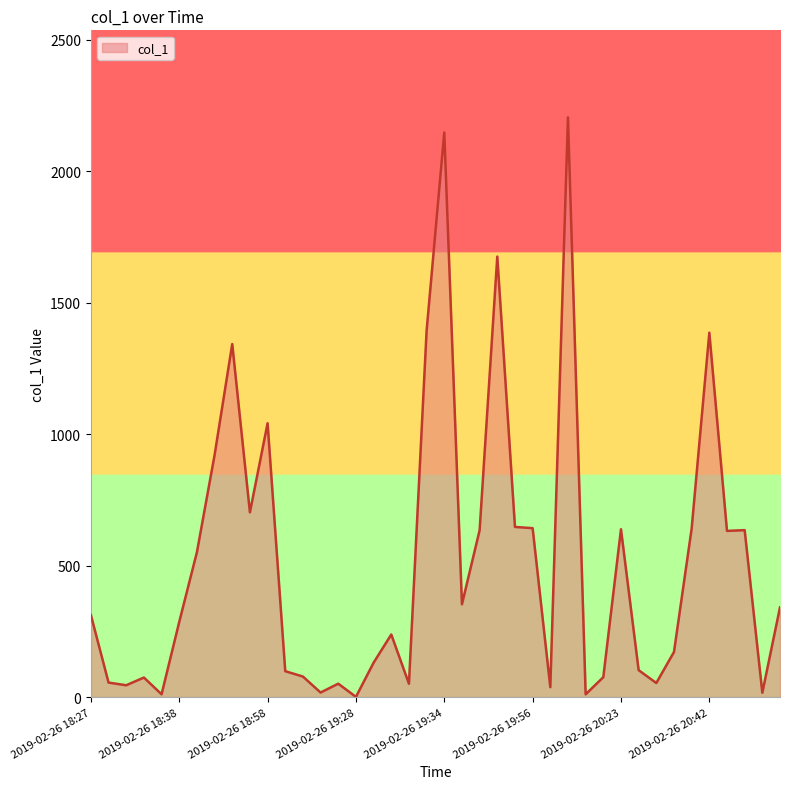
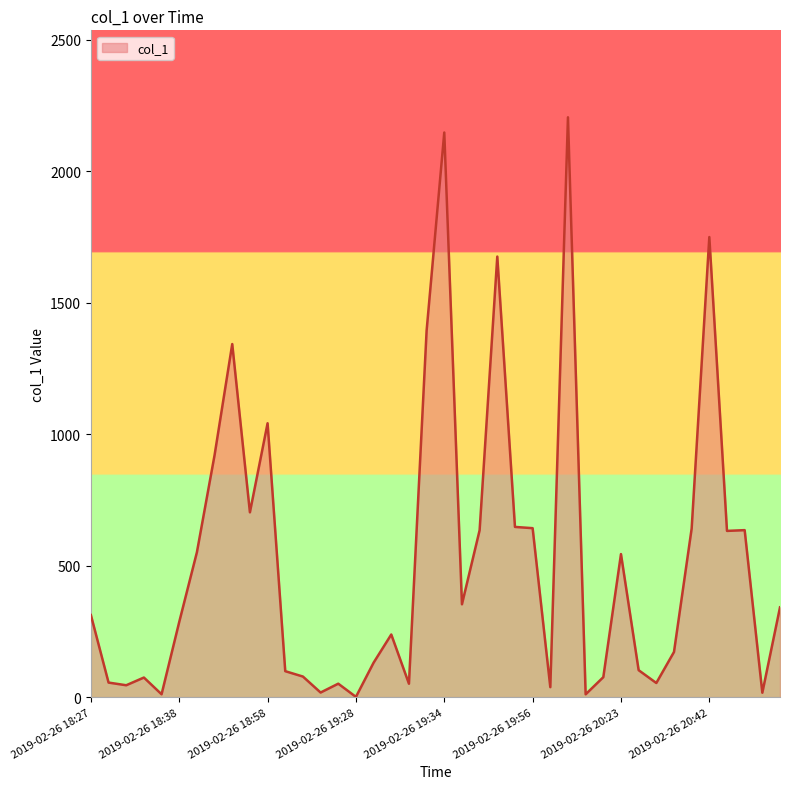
2019-02-26 20:23: 640 -> 540
2019-02-26 20:42: 1390 -> 1750
